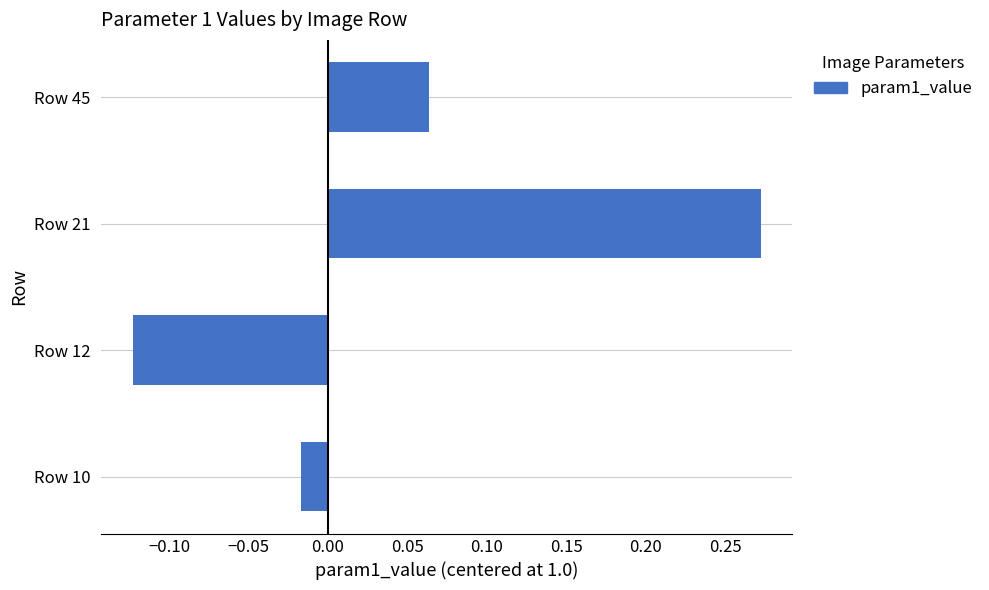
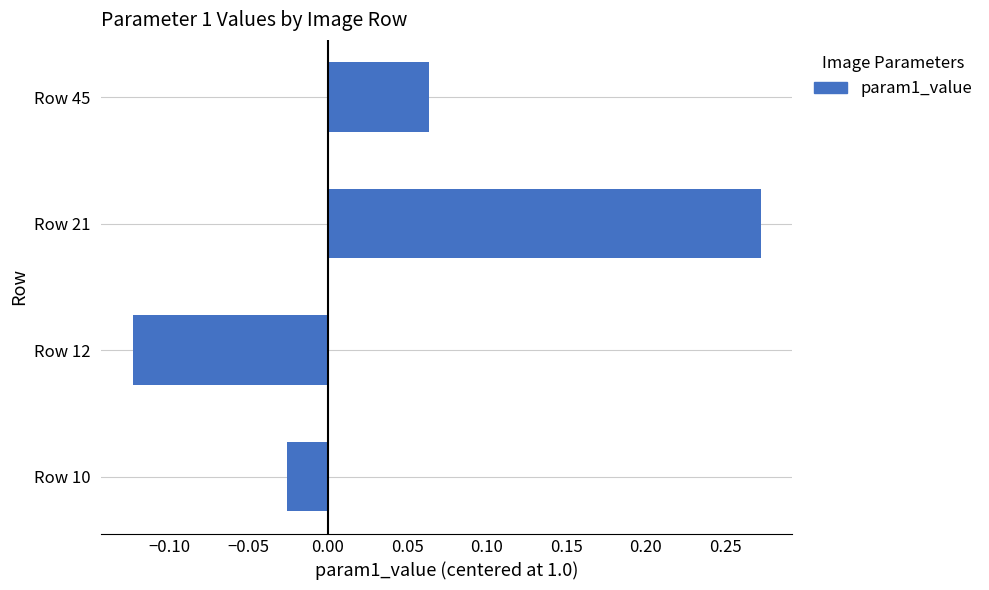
Row 10: -0.017 -> -0.026
